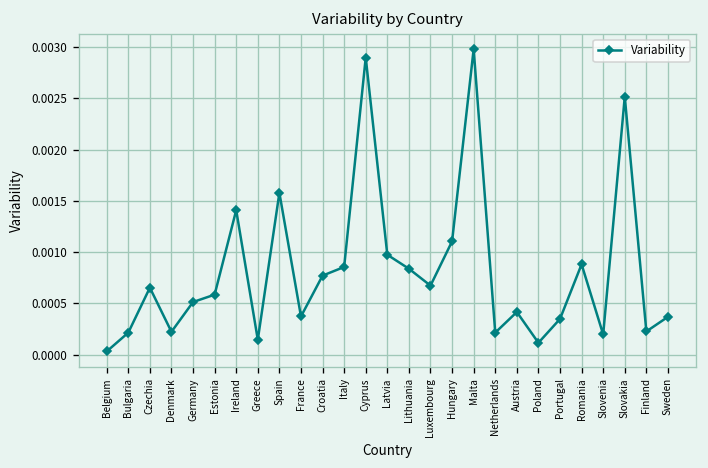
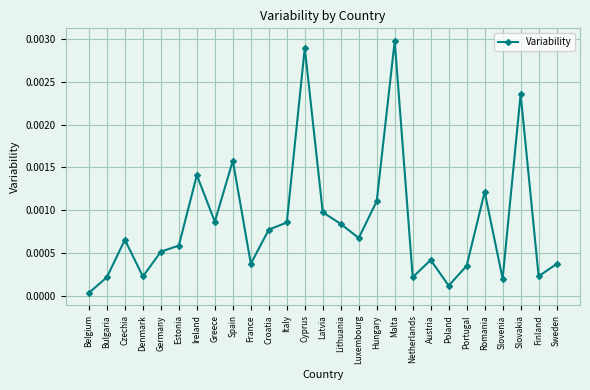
Greece: 0.0001 -> 0.0009
Romania: 0.0009 -> 0.0012
Slovakia: 0.0025 -> 0.0024
